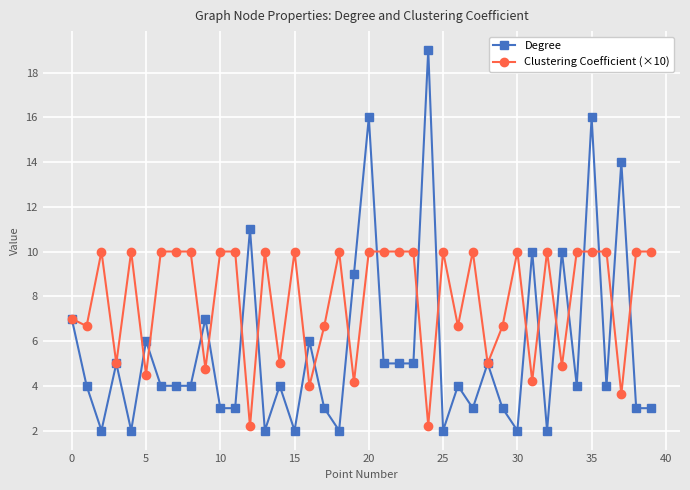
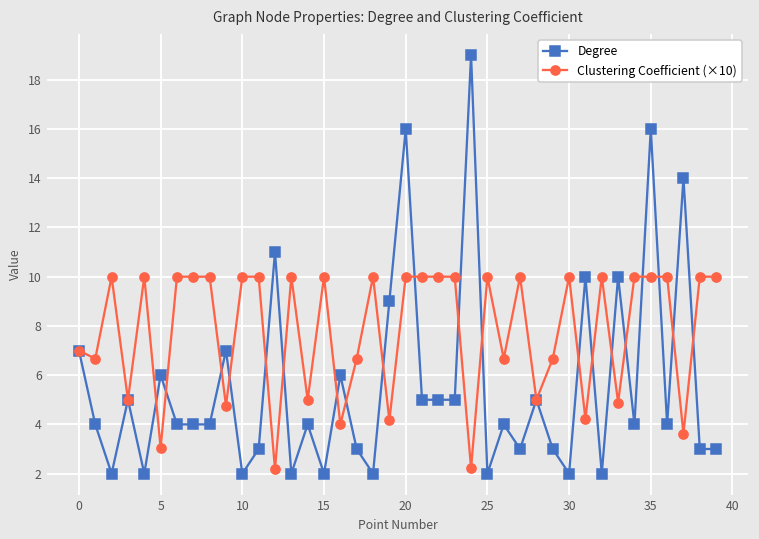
Clustering Coefficient (×10), 5: 4.5 -> 3.1
Degree, 10: 3 -> 2
